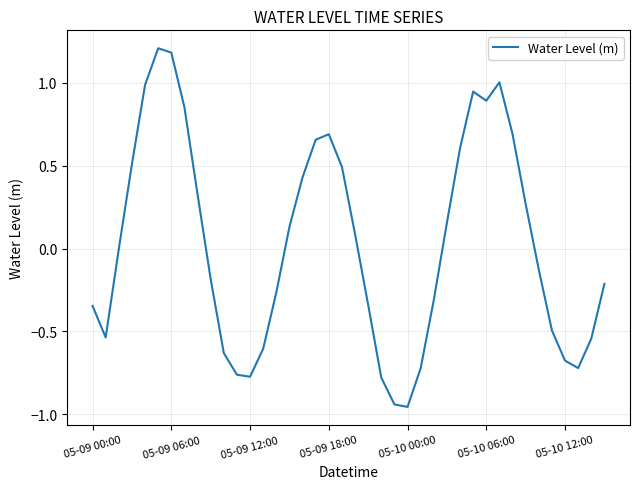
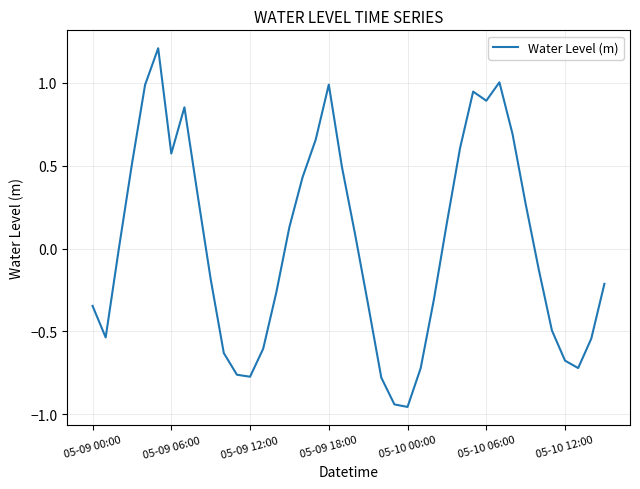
05-09 06:00: 1.18 -> 0.57
05-09 18:00: 0.69 -> 0.99
